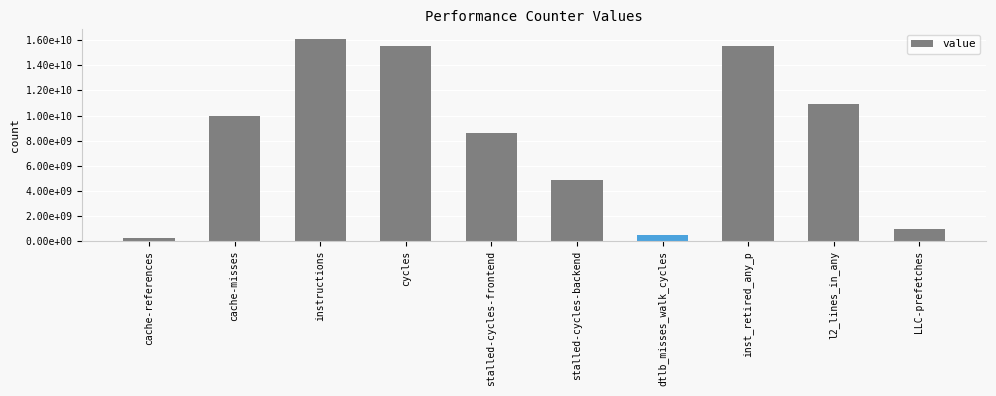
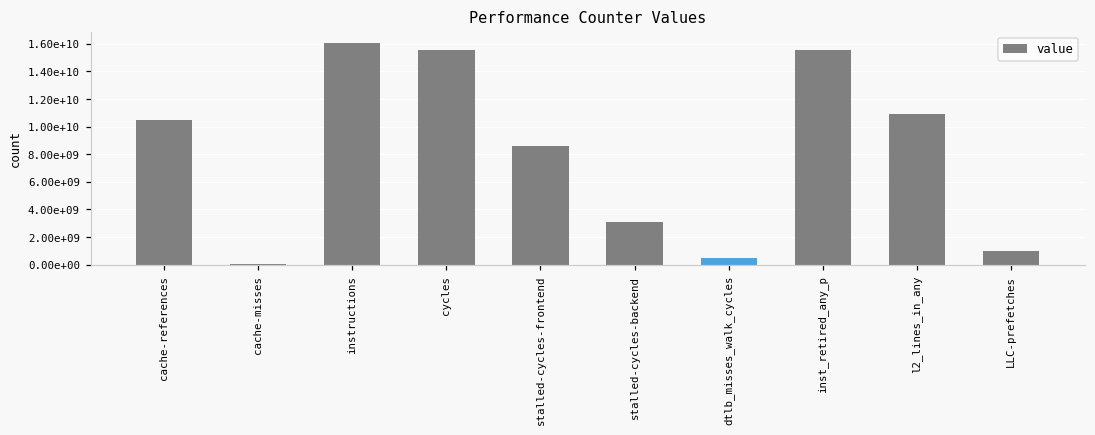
cache-references: 200000000 -> 10500000000
cache-misses: 9900000000 -> 0
stalled-cycles-backend: 4900000000 -> 3100000000
